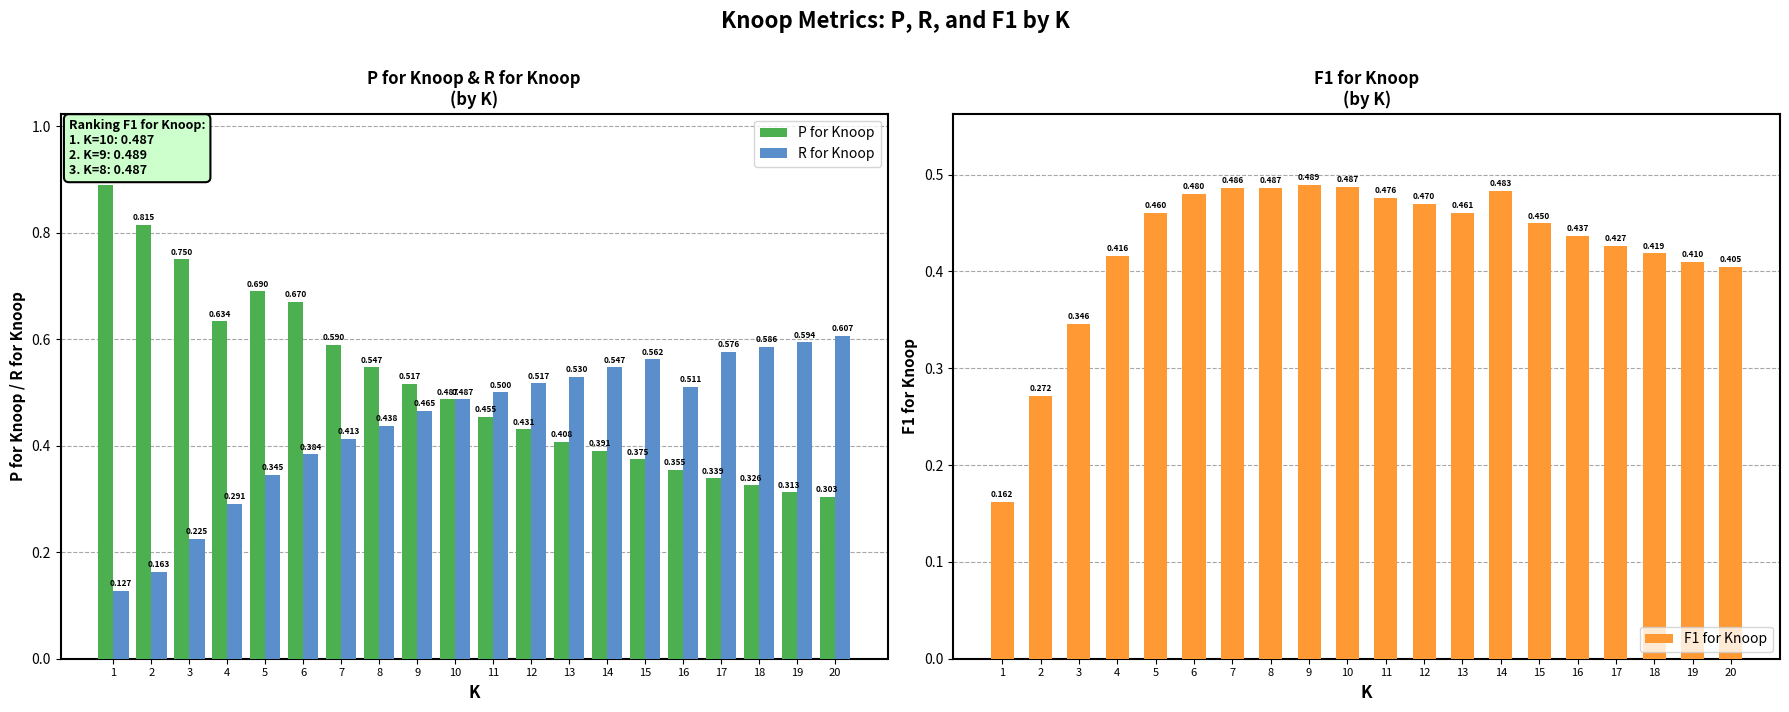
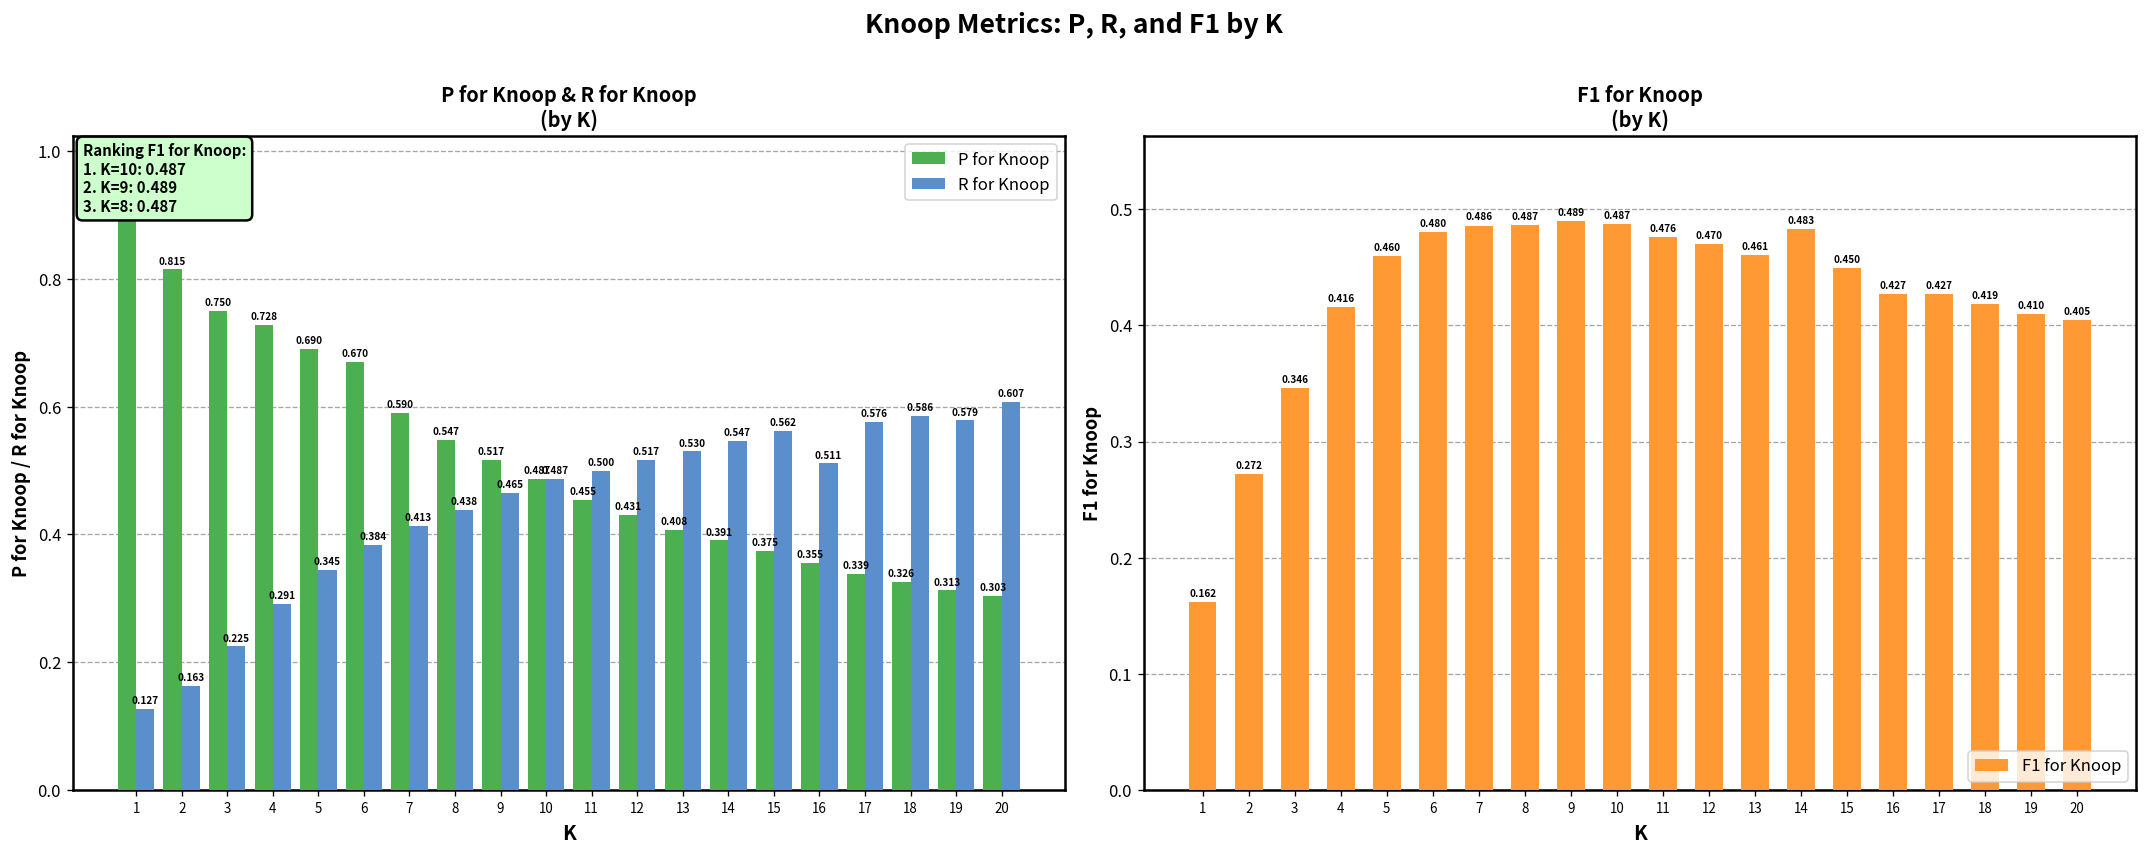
P for Knoop & R for Knoop (by K), P for Knoop, 4: 0.634 -> 0.728
P for Knoop & R for Knoop (by K), R for Knoop, 19: 0.594 -> 0.579
F1 for Knoop (by K), 16: 0.437 -> 0.427
